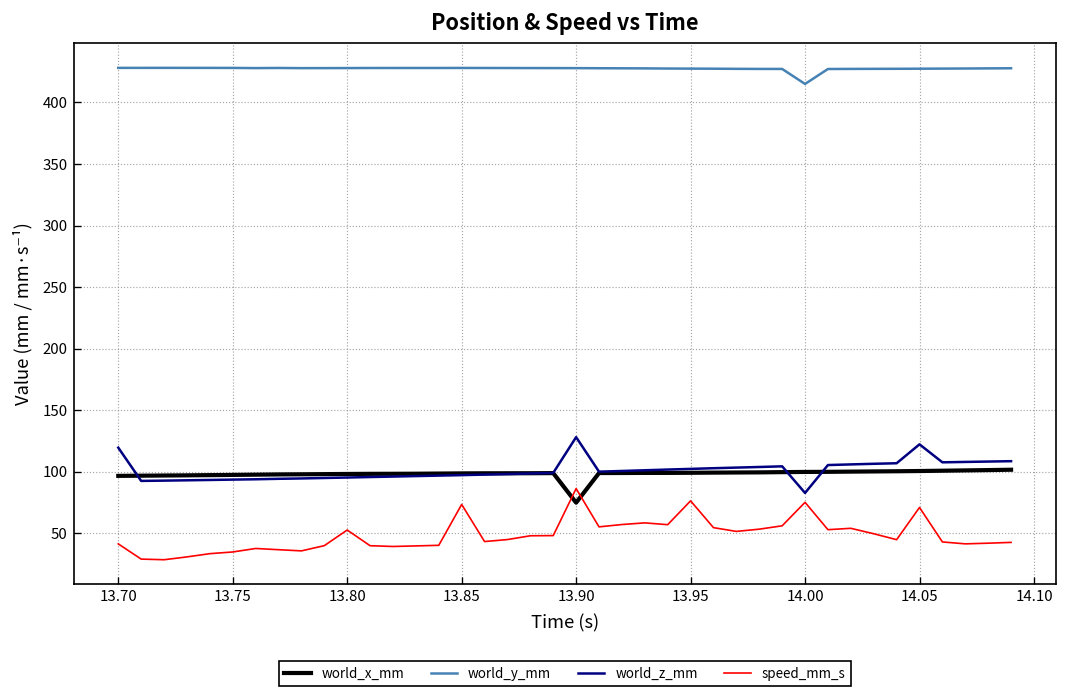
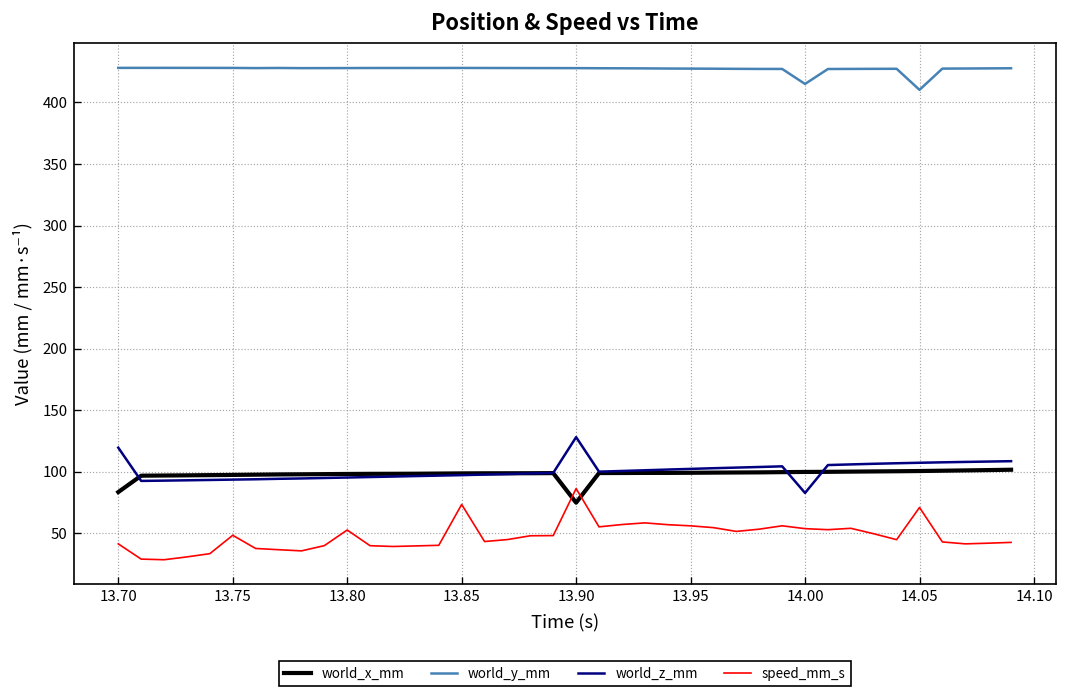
world_x_mm, 13.70: 97 -> 84
speed_mm_s, 13.75: 35 -> 48
speed_mm_s, 13.95: 76 -> 56
speed_mm_s, 14.00: 75 -> 54
world_y_mm, 14.05: 427 -> 410
world_z_mm, 14.05: 122 -> 107
